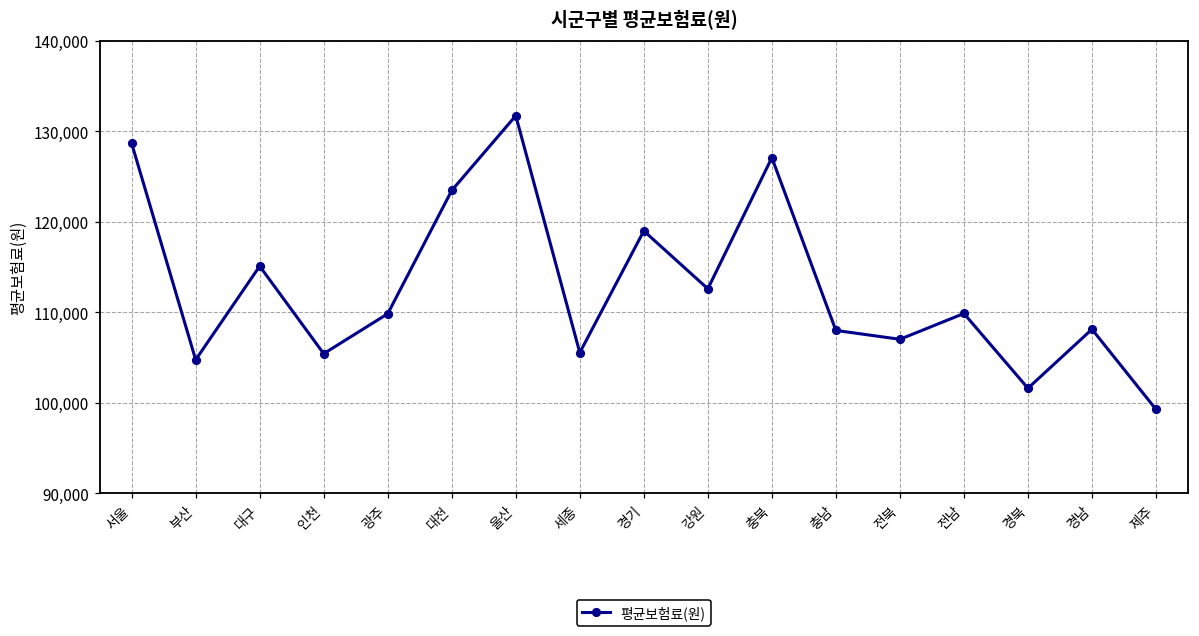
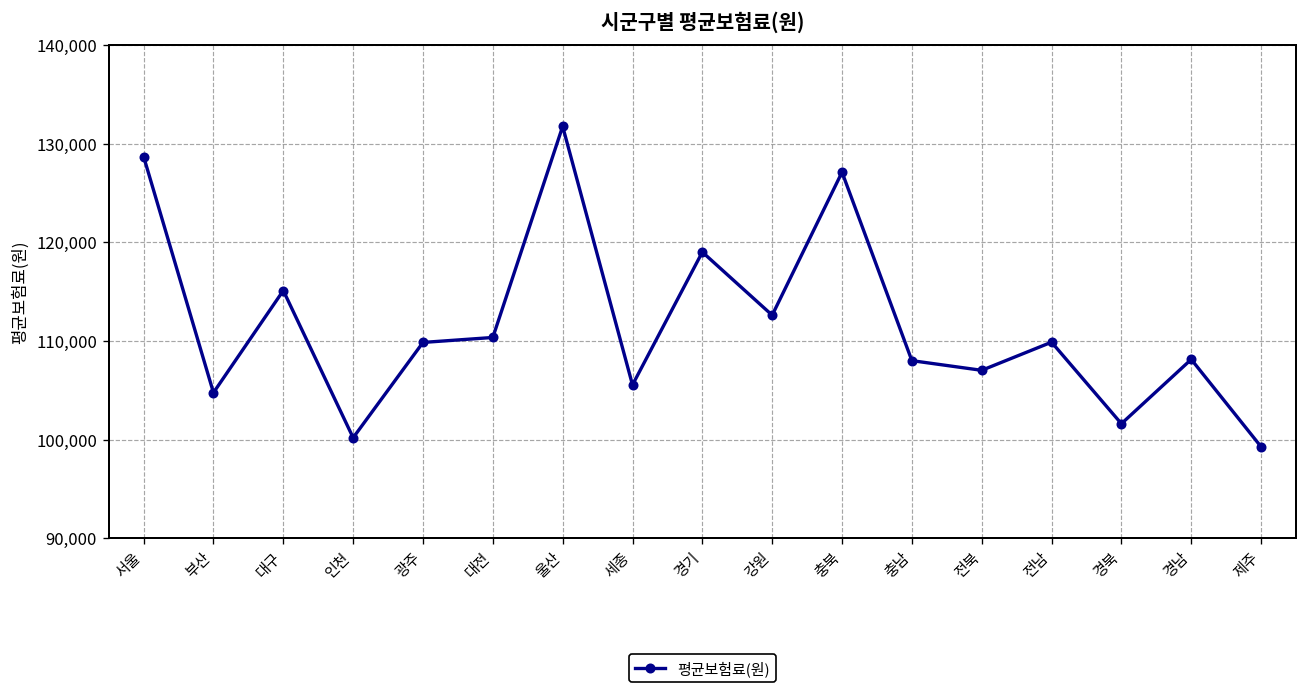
인천: 105,000 -> 100,000
대전: 123,000 -> 110,000
